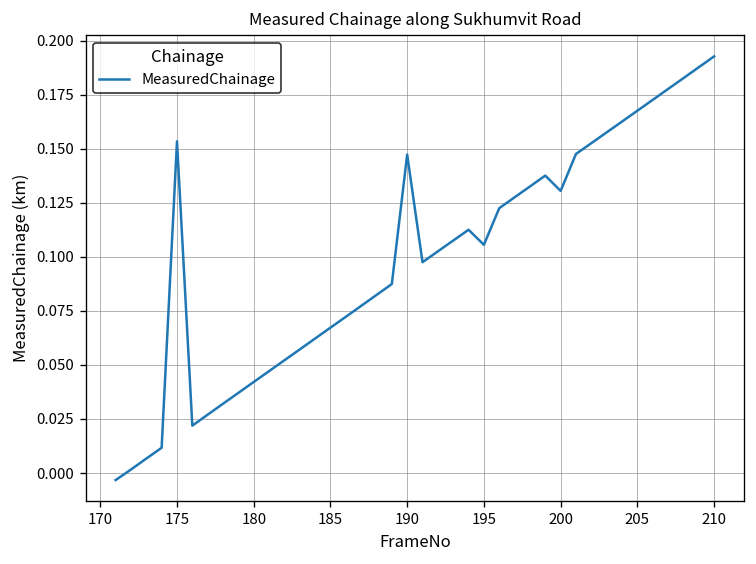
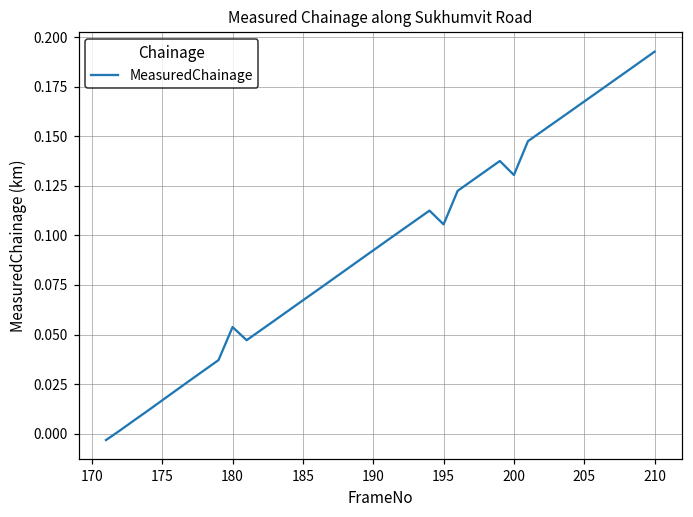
175: 0.153 -> 0.017
180: 0.042 -> 0.054
190: 0.147 -> 0.092
